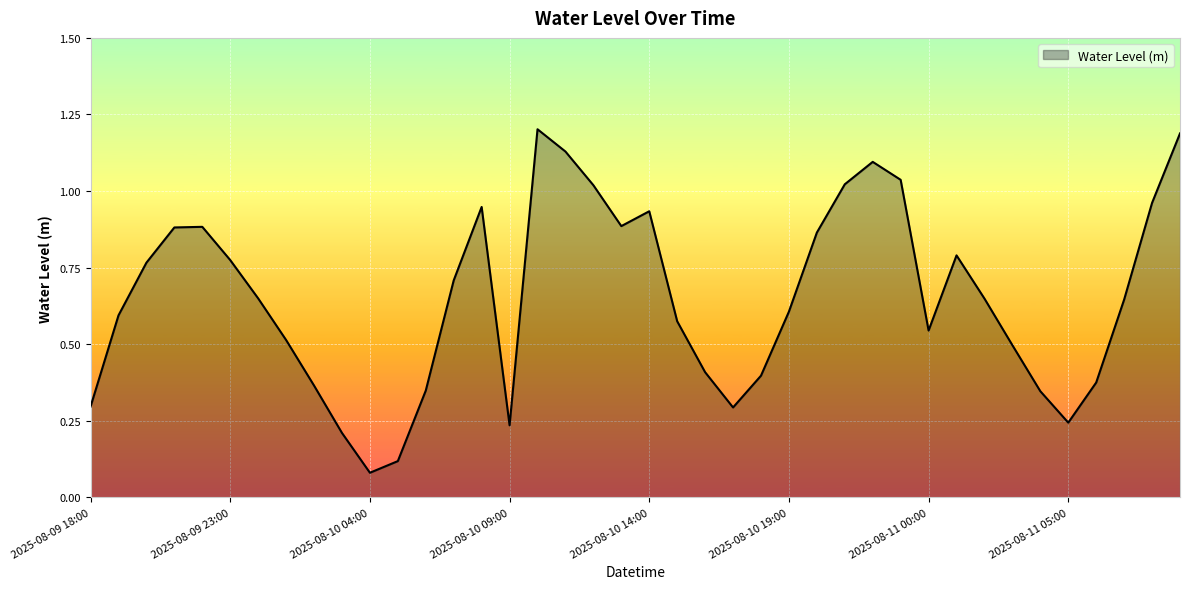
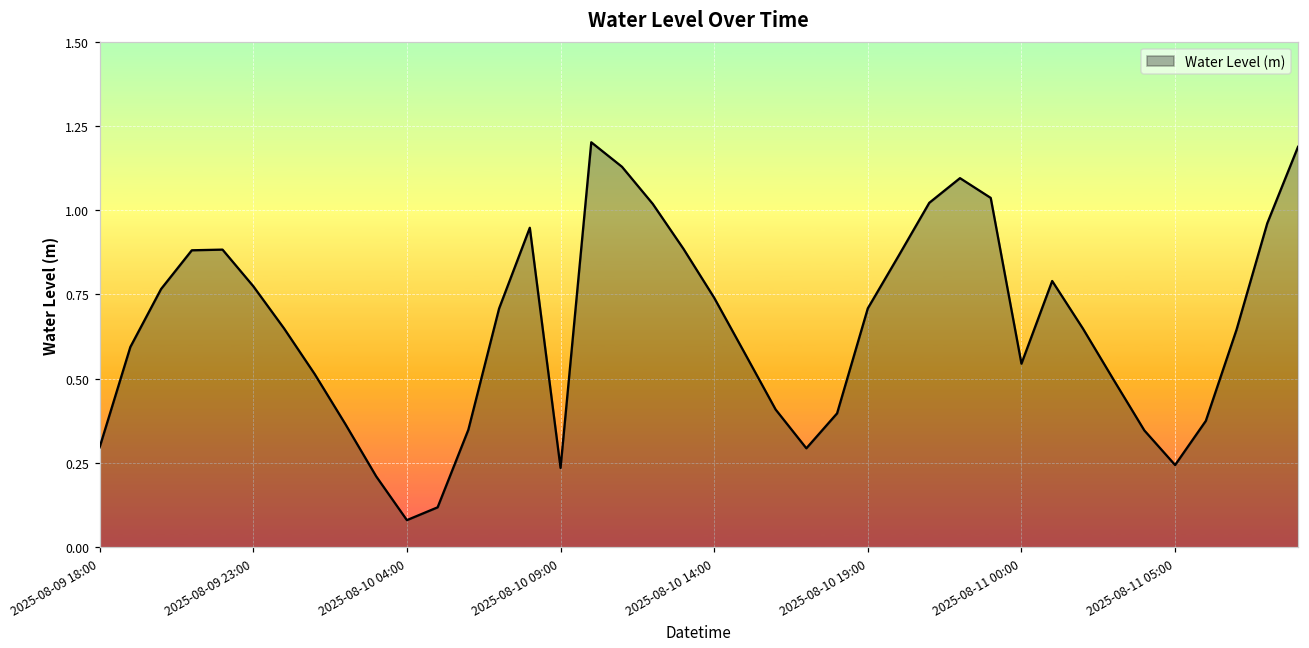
2025-08-10 14:00: 0.93 -> 0.74
2025-08-10 19:00: 0.61 -> 0.71
